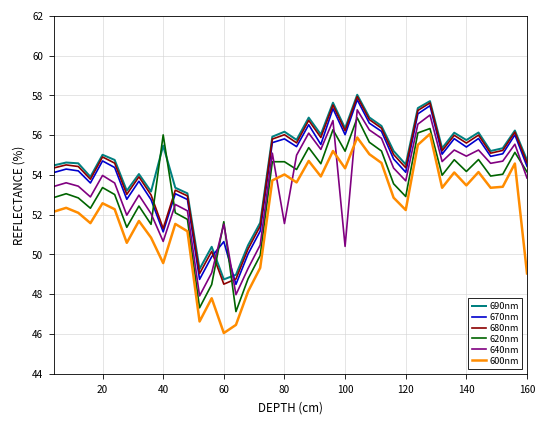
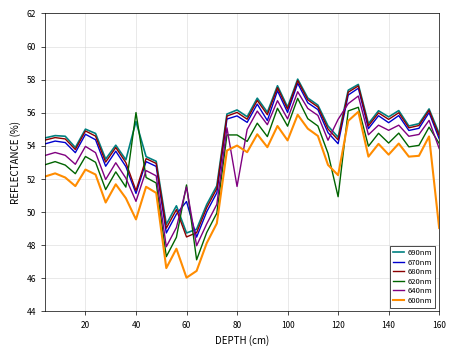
640nm, 100: 50.4 -> 55.6
620nm, 120: 52.9 -> 50.9
640nm, 120: 53.7 -> 55.6
